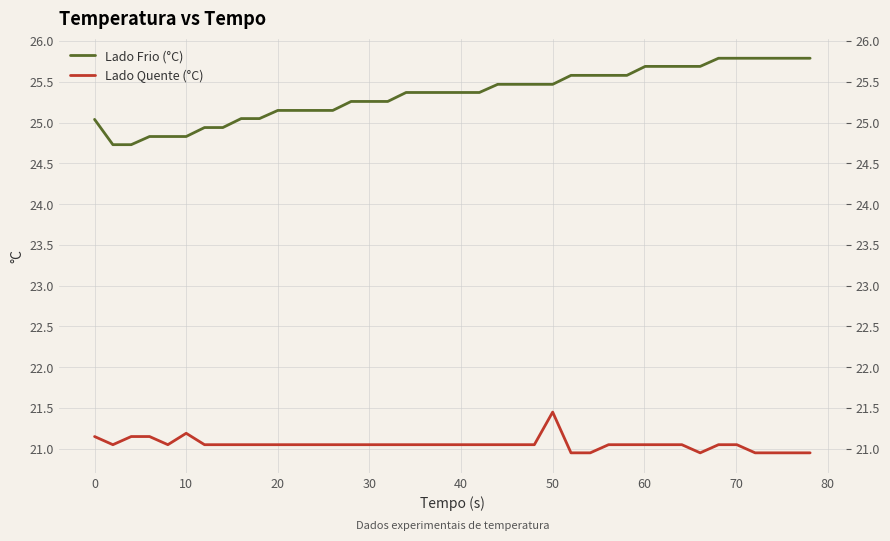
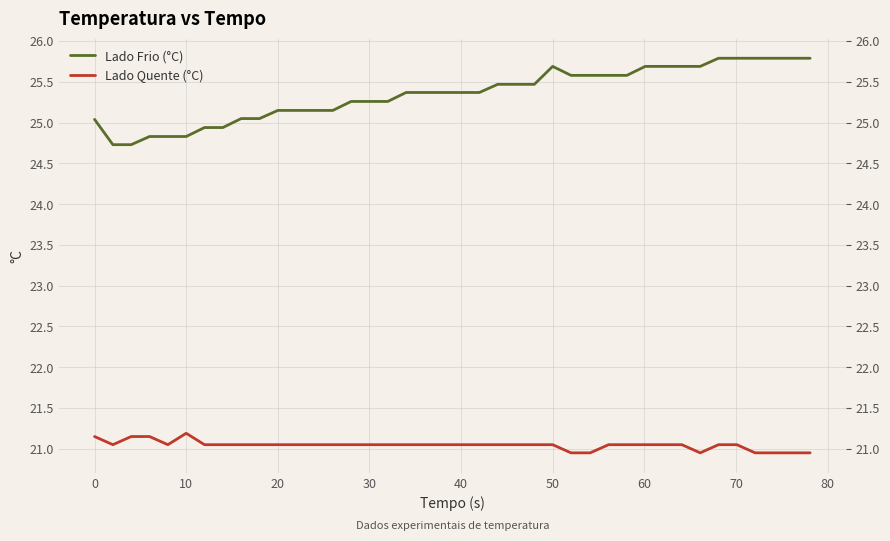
Lado Frio (°C), 50: 25.5 -> 25.7
Lado Quente (°C), 50: 21.5 -> 21.1
